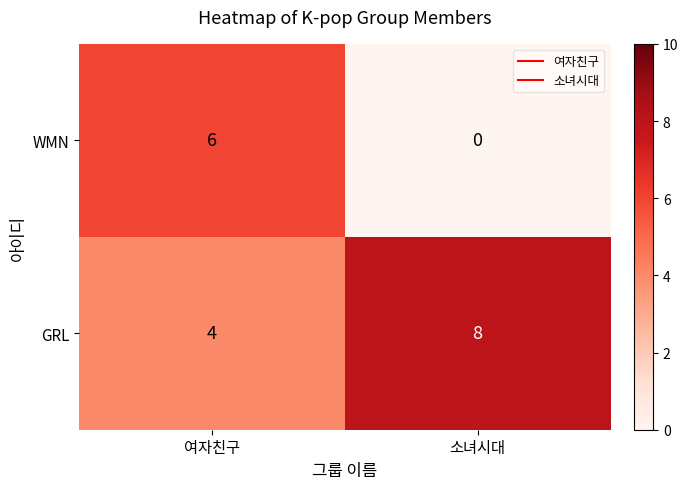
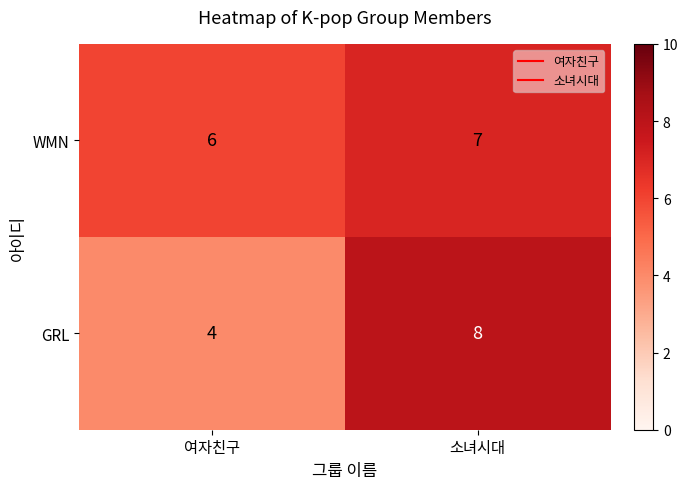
WMN, 소녀시대: 0 -> 7
